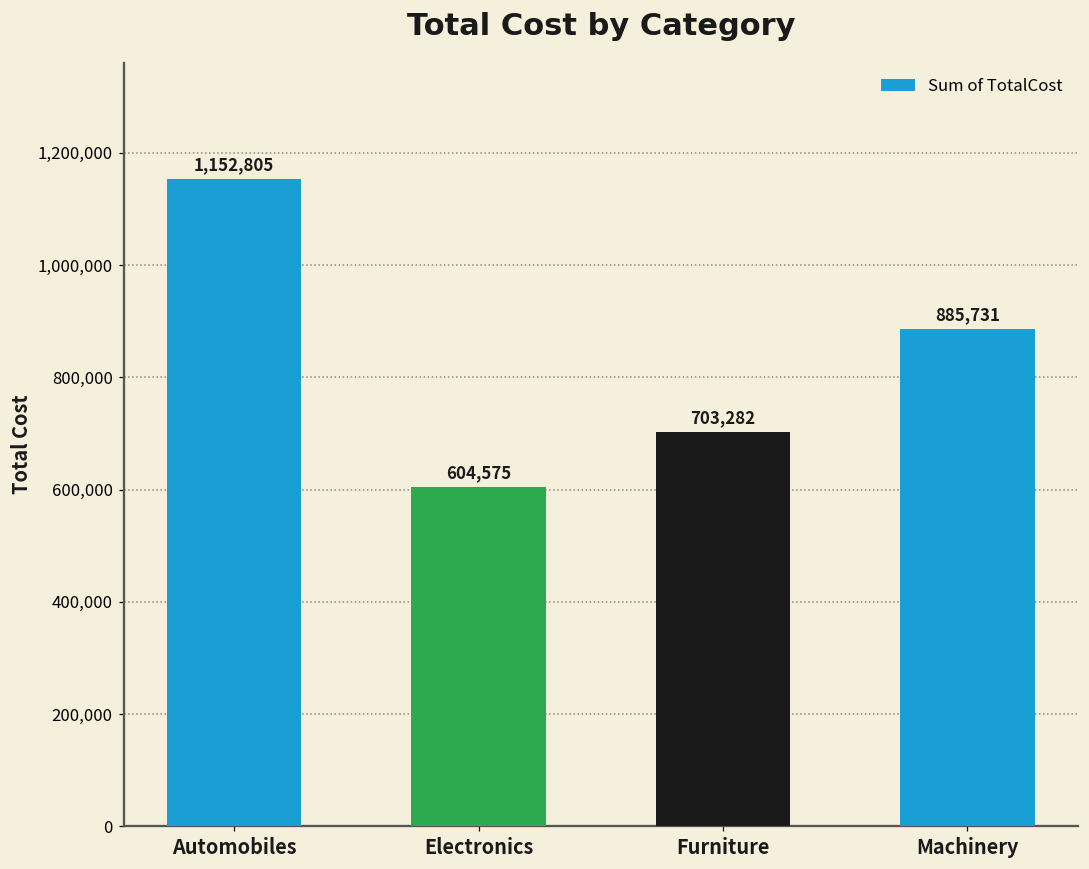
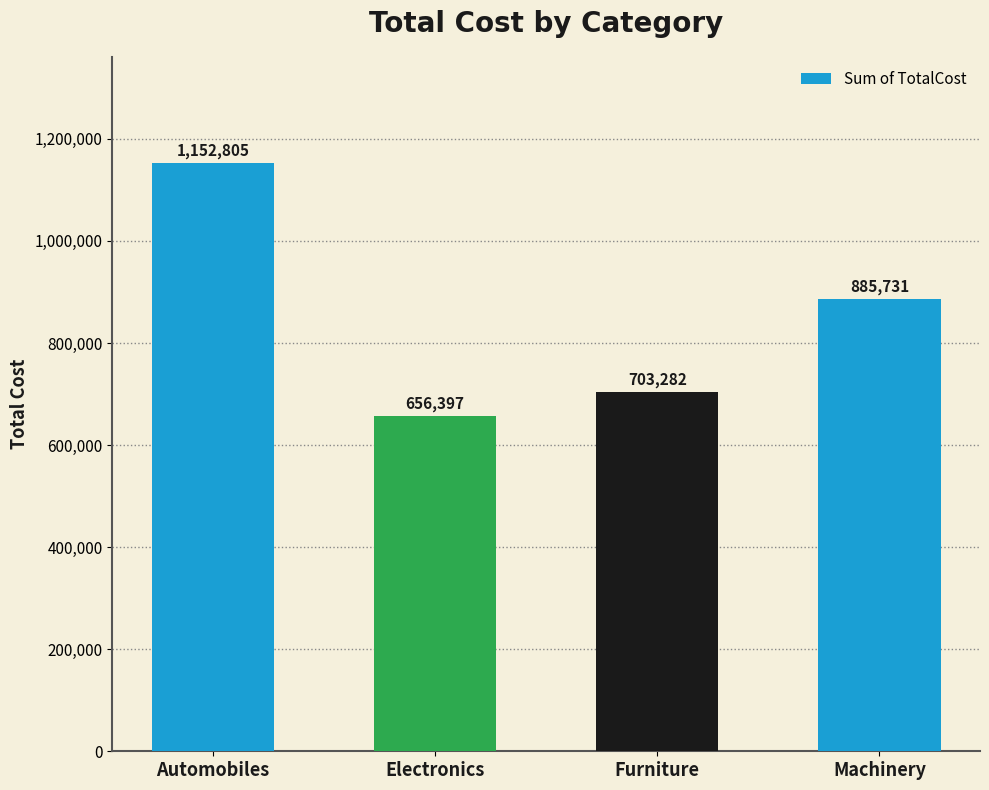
Electronics: 604,575 -> 656,397
